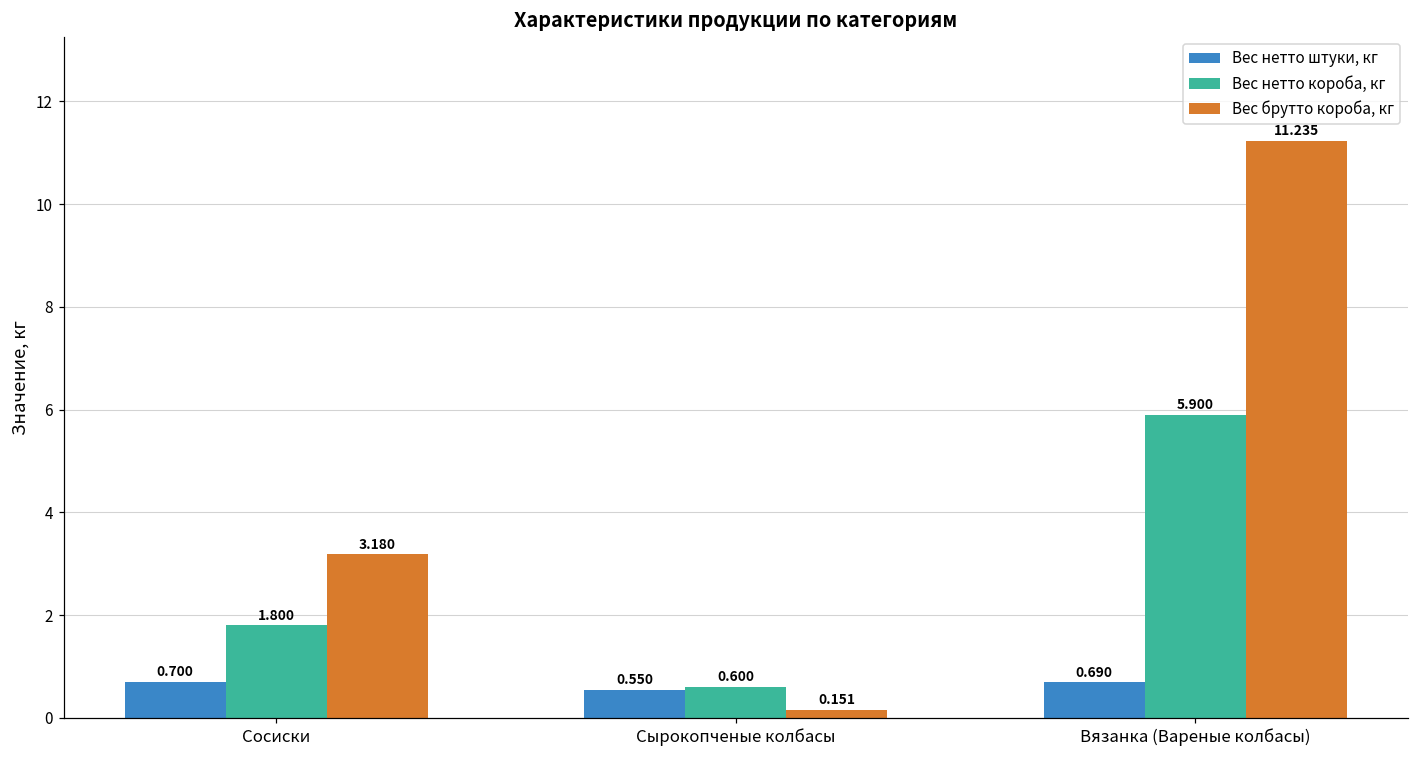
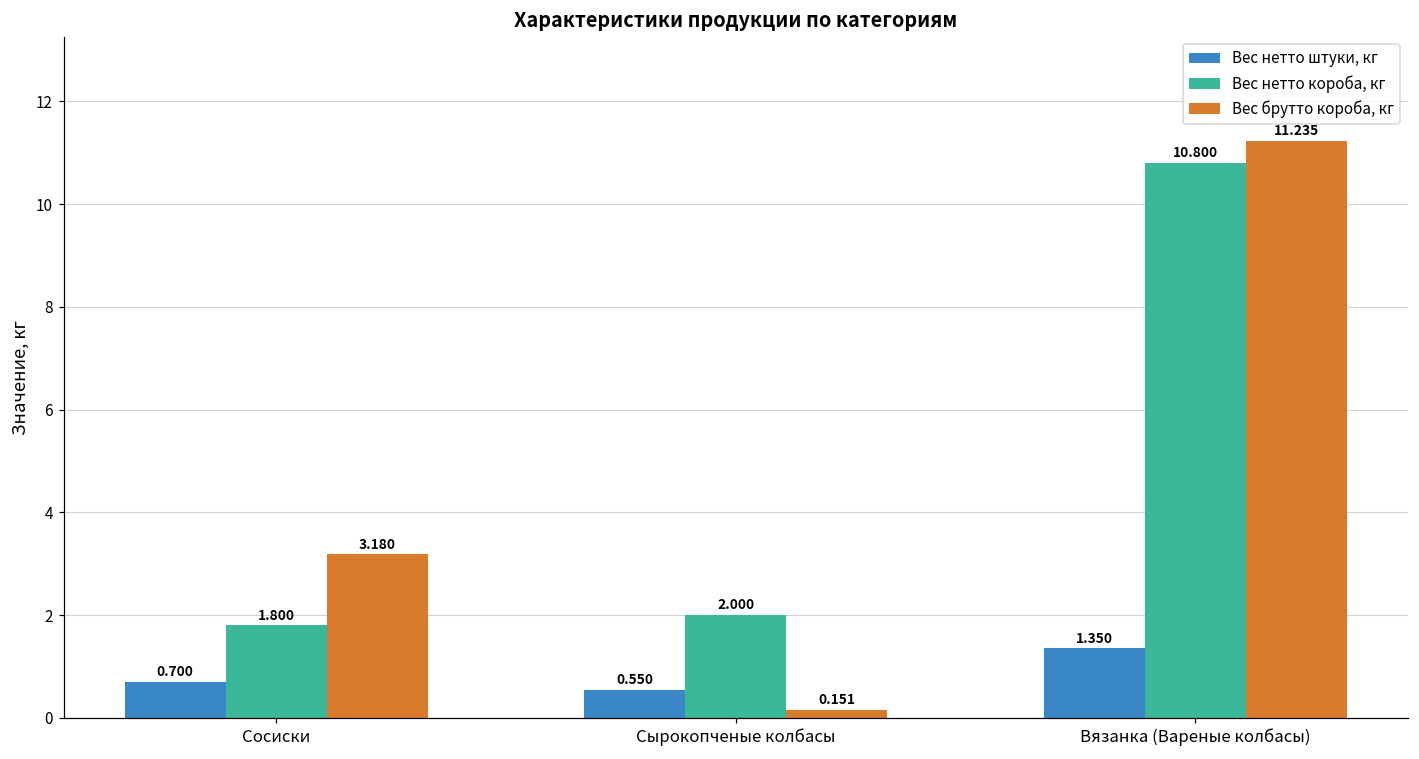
Вес нетто короба, кг, Сырокопченые колбасы: 0.600 -> 2.000
Вес нетто штуки, кг, Вязанка (Вареные колбасы): 0.690 -> 1.350
Вес нетто короба, кг, Вязанка (Вареные колбасы): 5.900 -> 10.800
